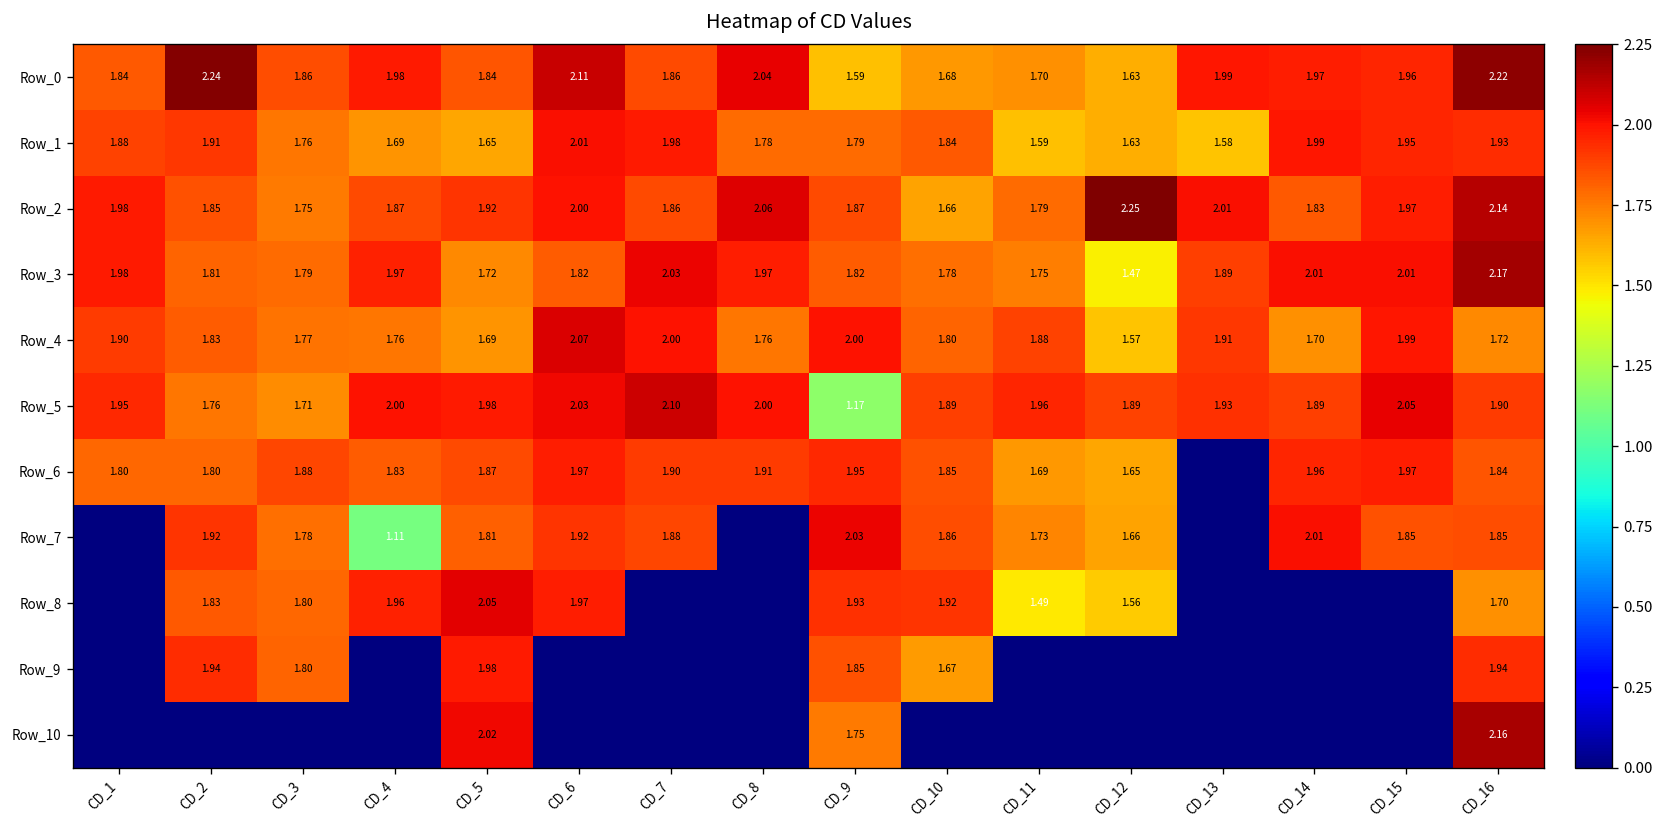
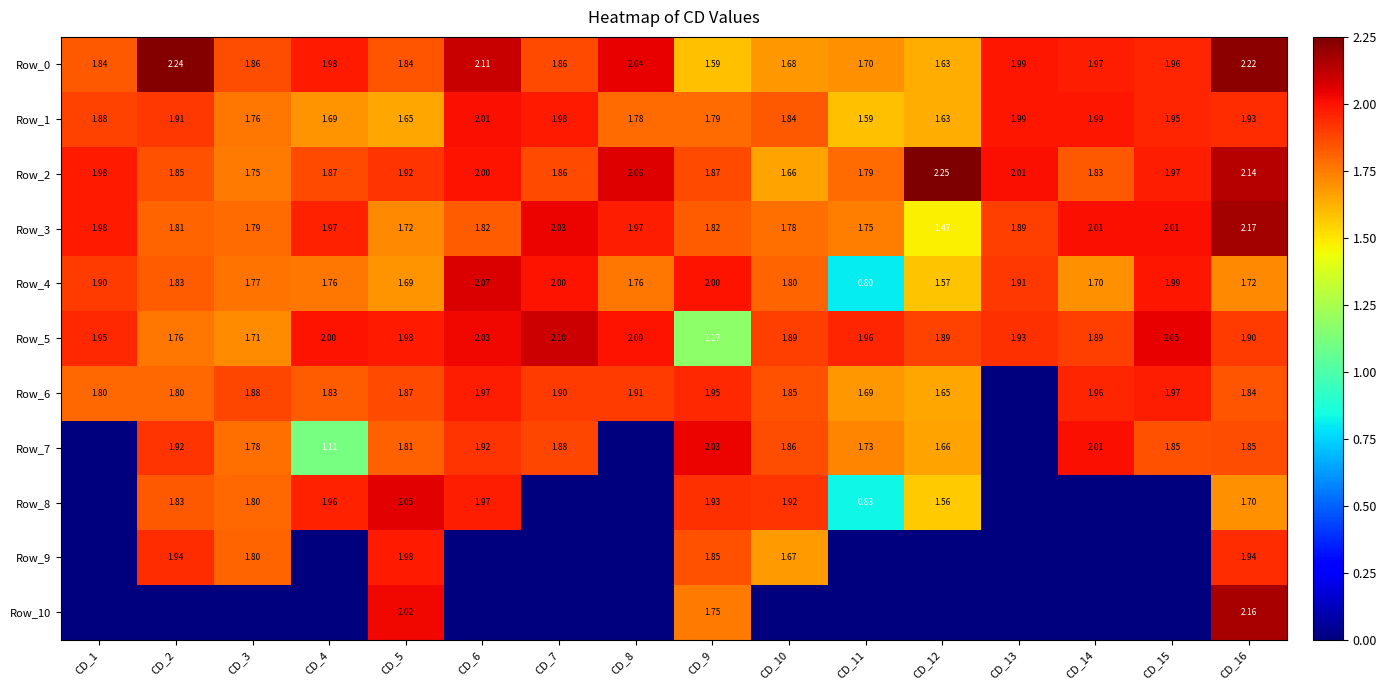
Row_1, CD_13: 1.58 -> 1.99
Row_4, CD_11: 1.88 -> 0.80
Row_8, CD_11: 1.49 -> 0.83
